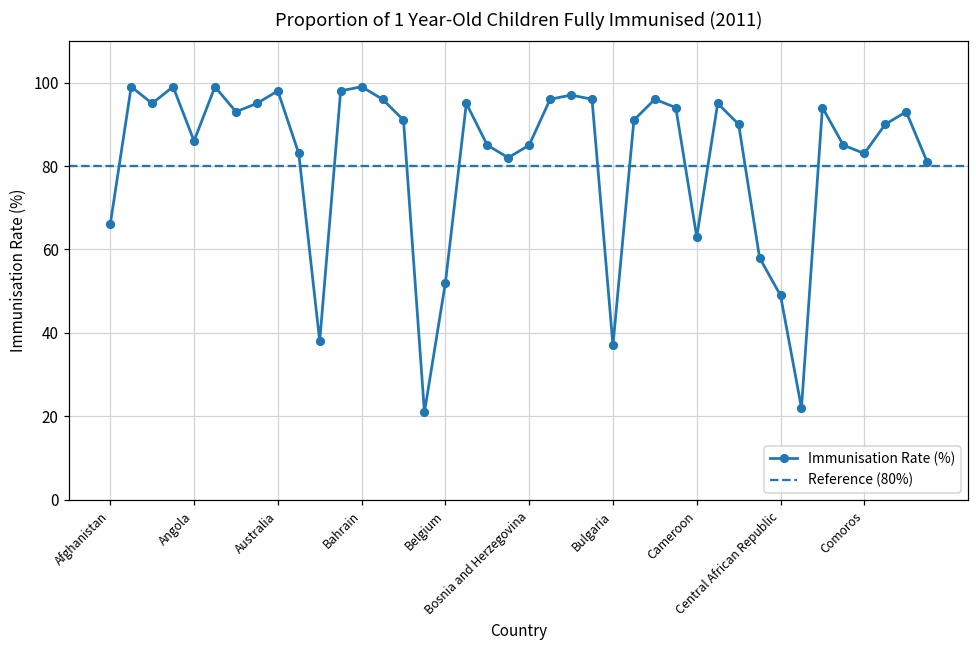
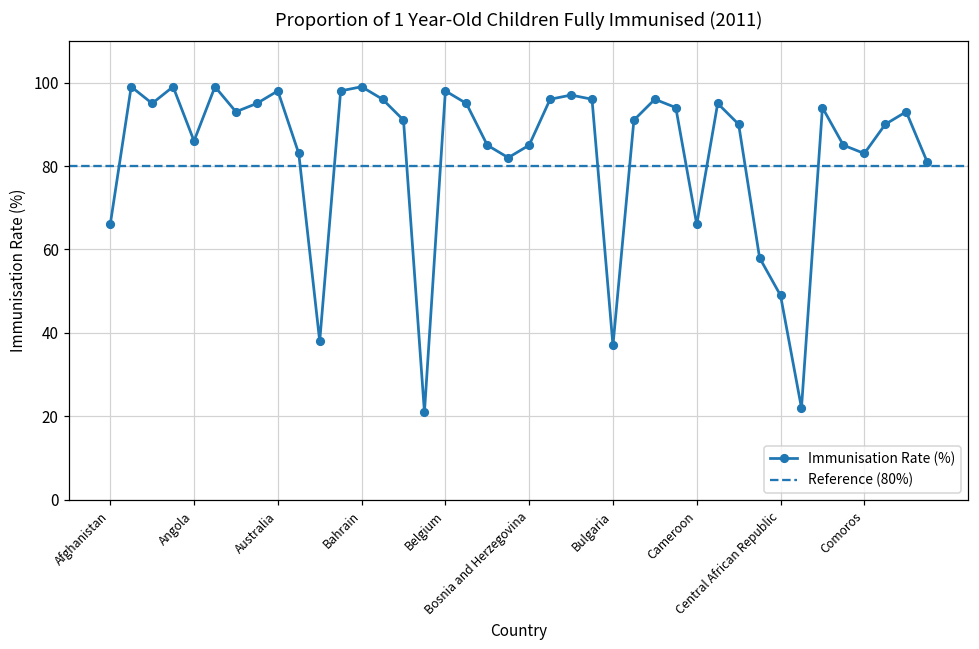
Belgium: 52 -> 98
Cameroon: 63 -> 66
